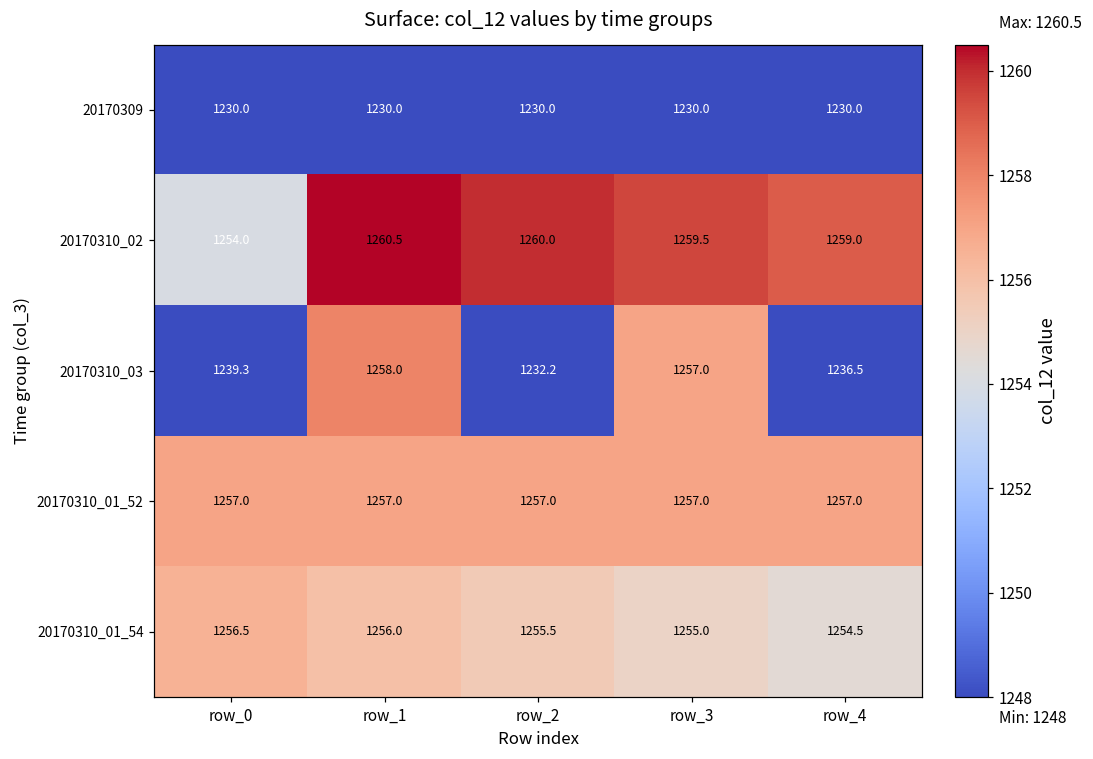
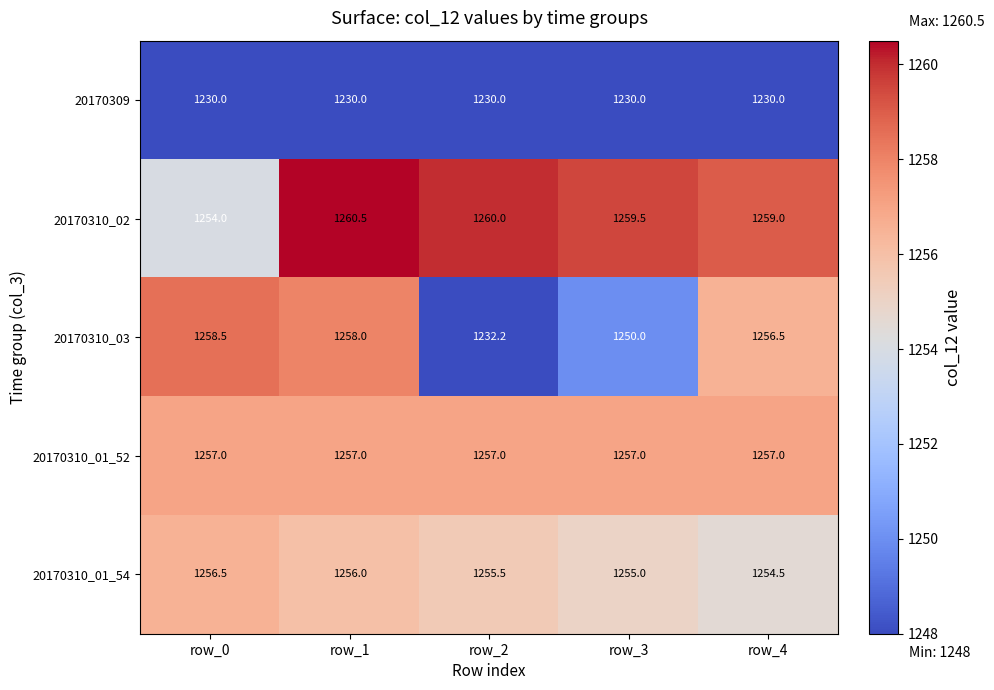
20170310_03, row_0: 1239.3 -> 1258.5
20170310_03, row_3: 1257.0 -> 1250.0
20170310_03, row_4: 1236.5 -> 1256.5
